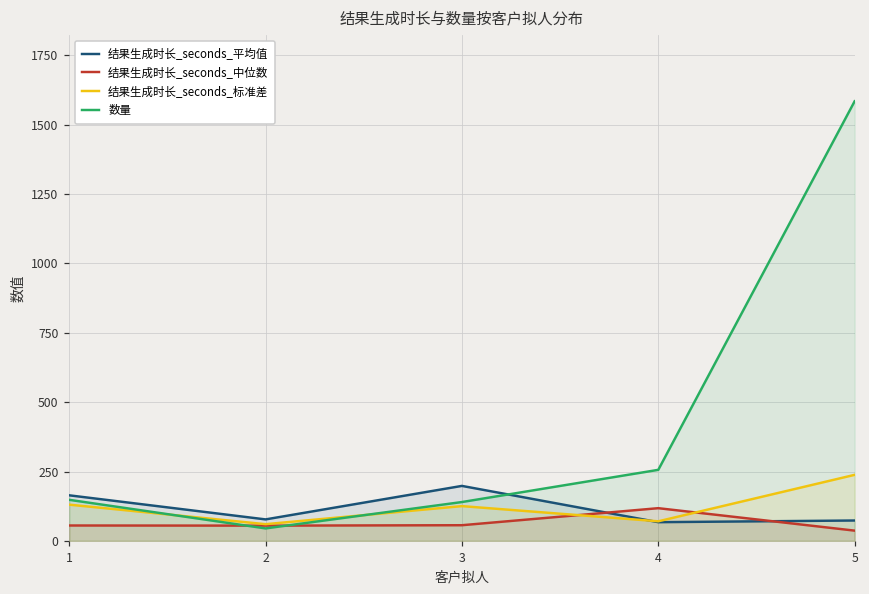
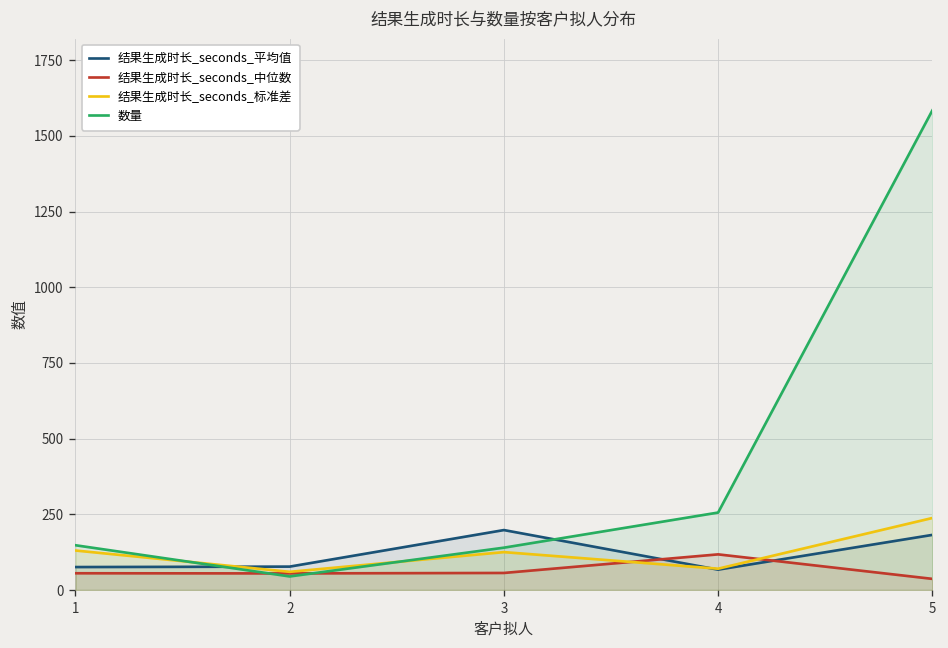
结果生成时长_seconds_平均值, 1: 160 -> 80
结果生成时长_seconds_平均值, 5: 70 -> 180
